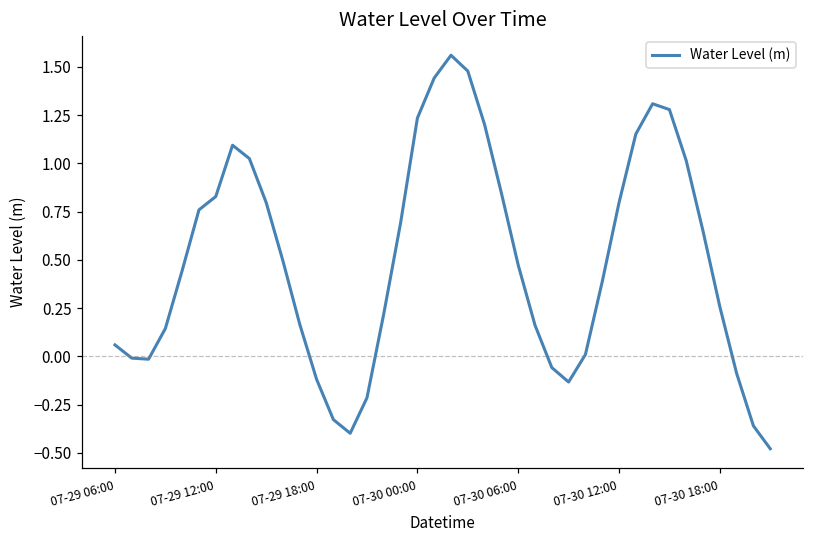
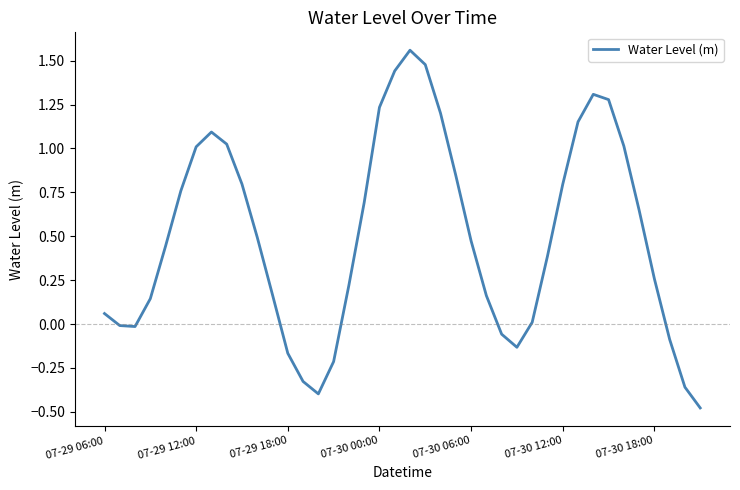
07-29 12:00: 0.83 -> 1.01
07-29 18:00: -0.12 -> -0.17
